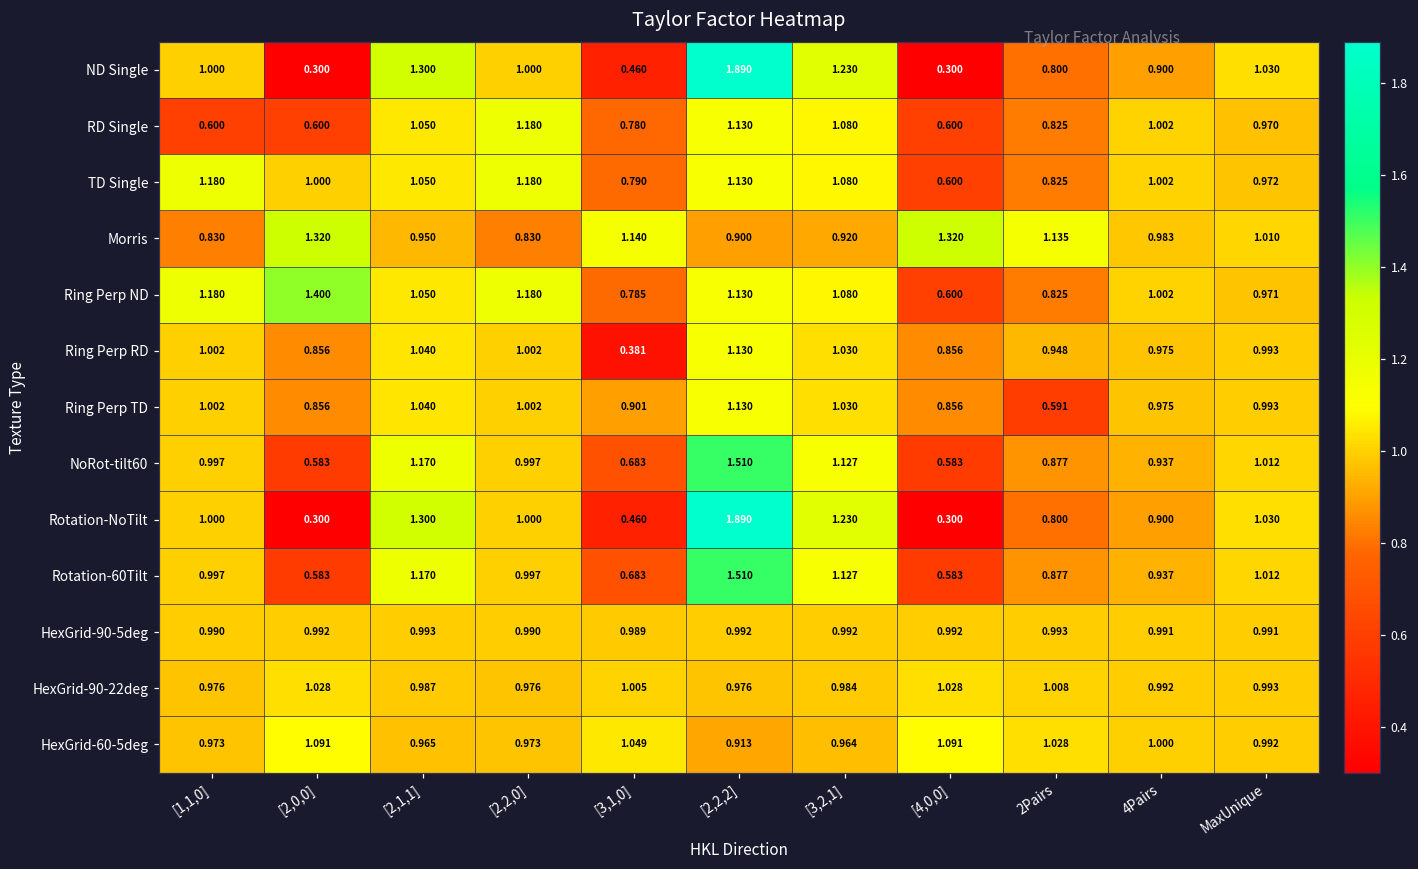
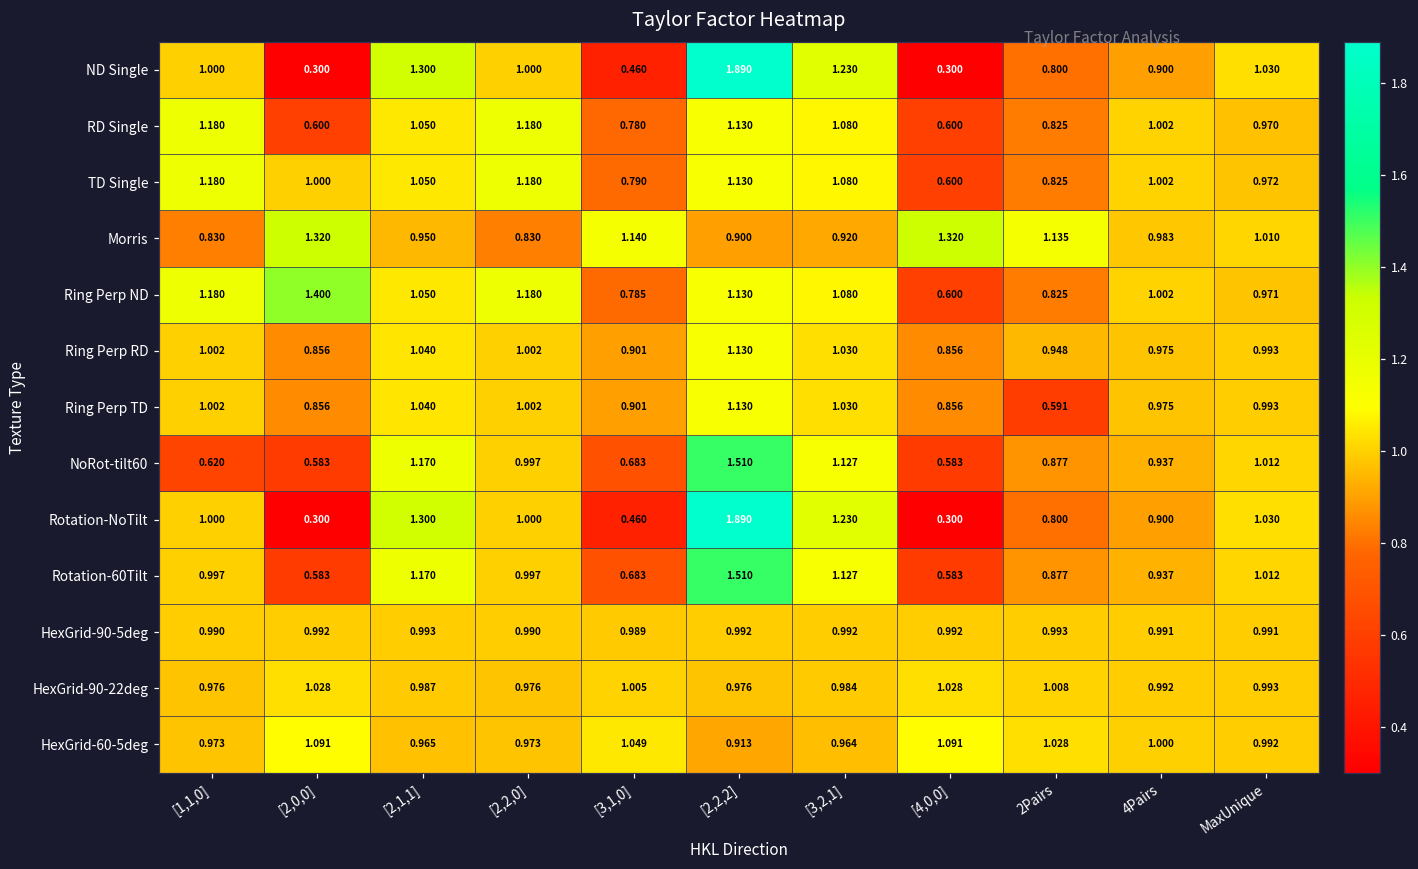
RD Single, [1,1,0]: 0.600 -> 1.180
Ring Perp RD, [3,1,0]: 0.381 -> 0.901
NoRot-tilt60, [1,1,0]: 0.997 -> 0.620
